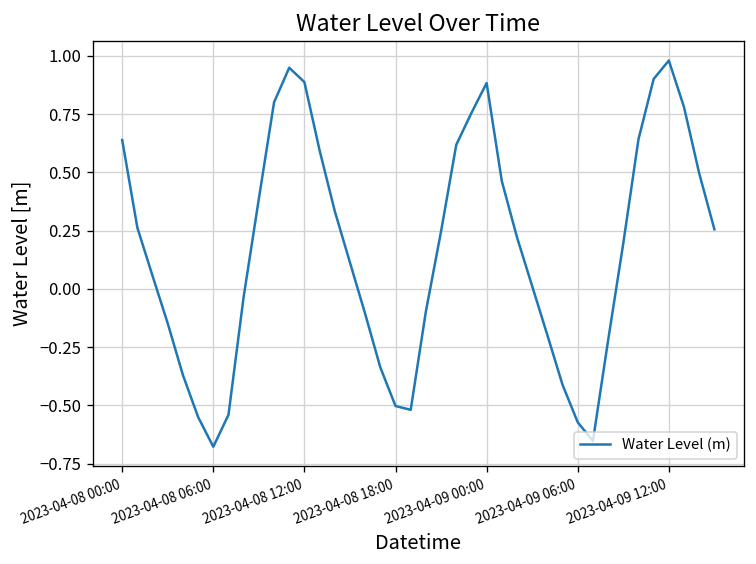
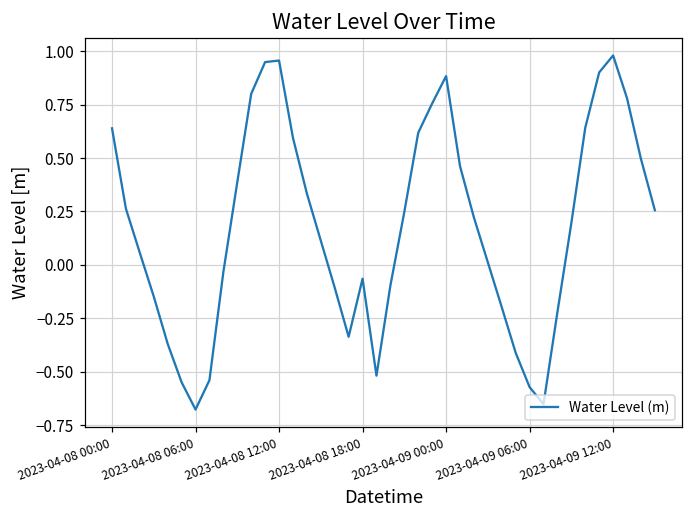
2023-04-08 12:00: 0.89 -> 0.96
2023-04-08 18:00: -0.50 -> -0.06
